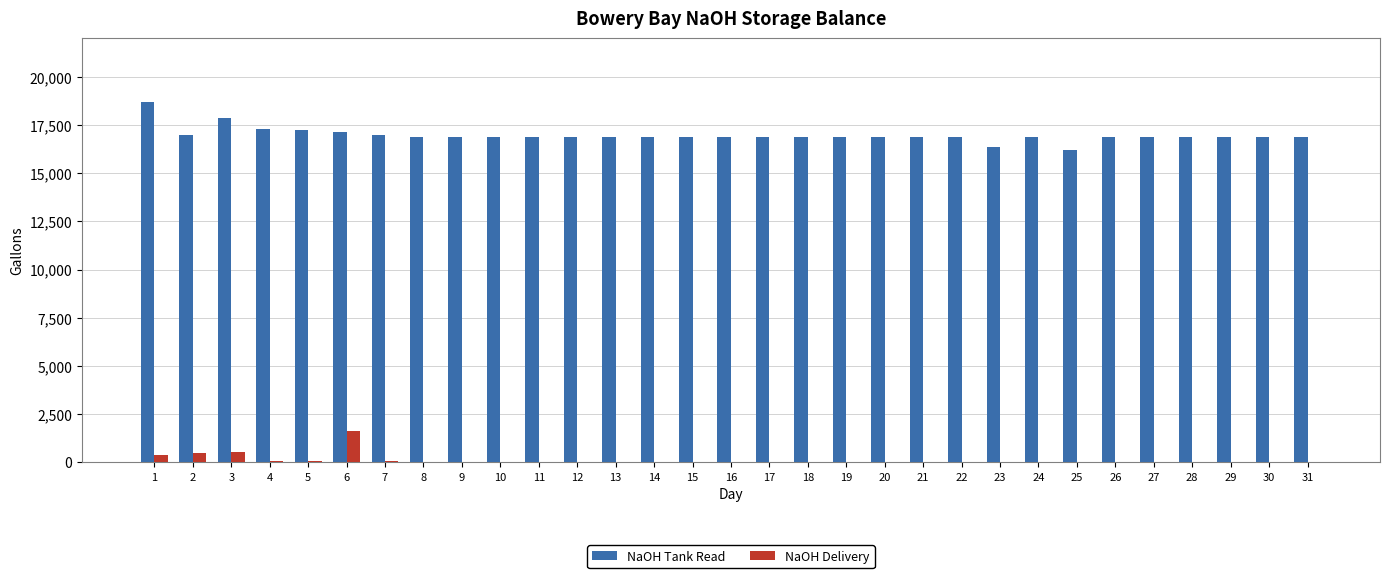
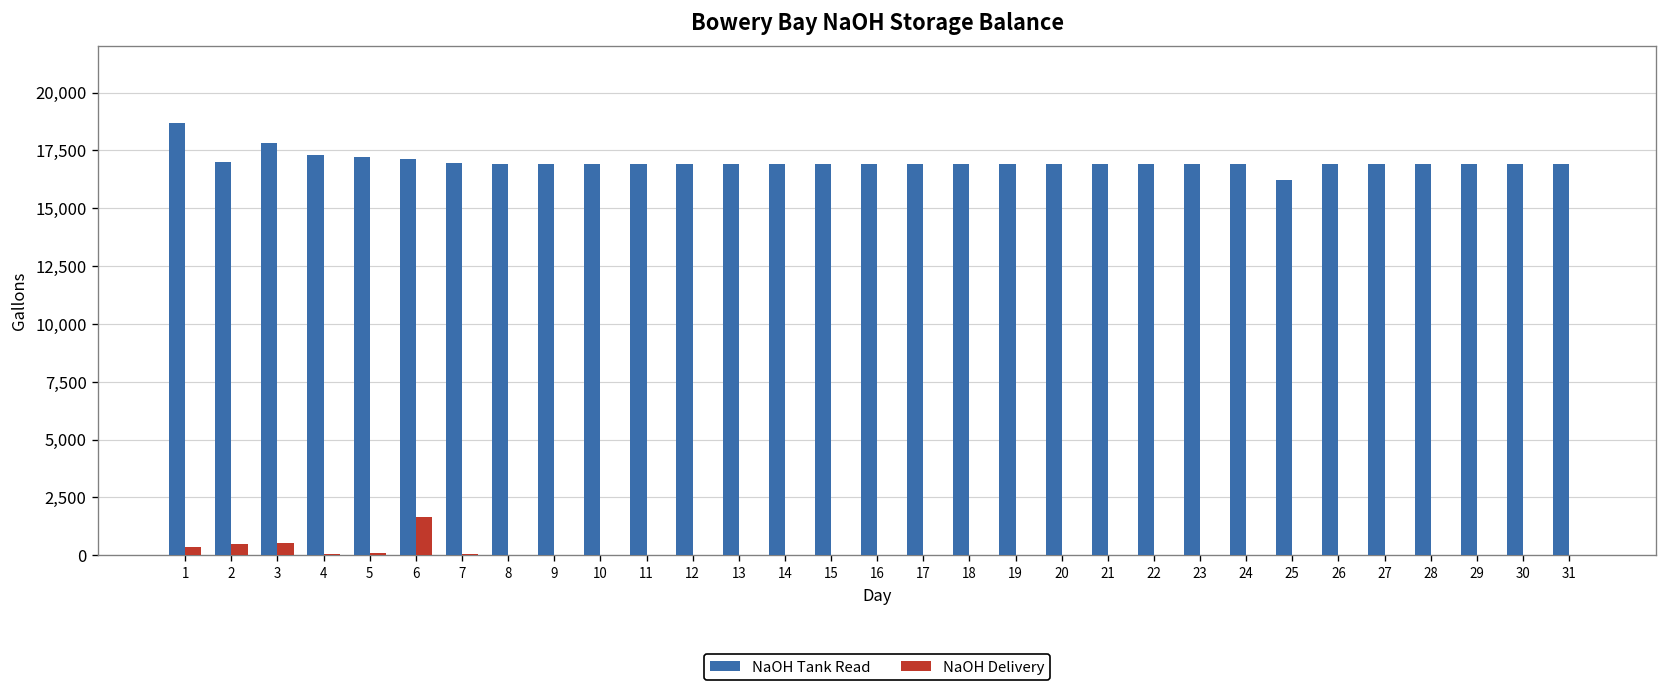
NaOH Tank Read, 23: 16,400 -> 16,900
